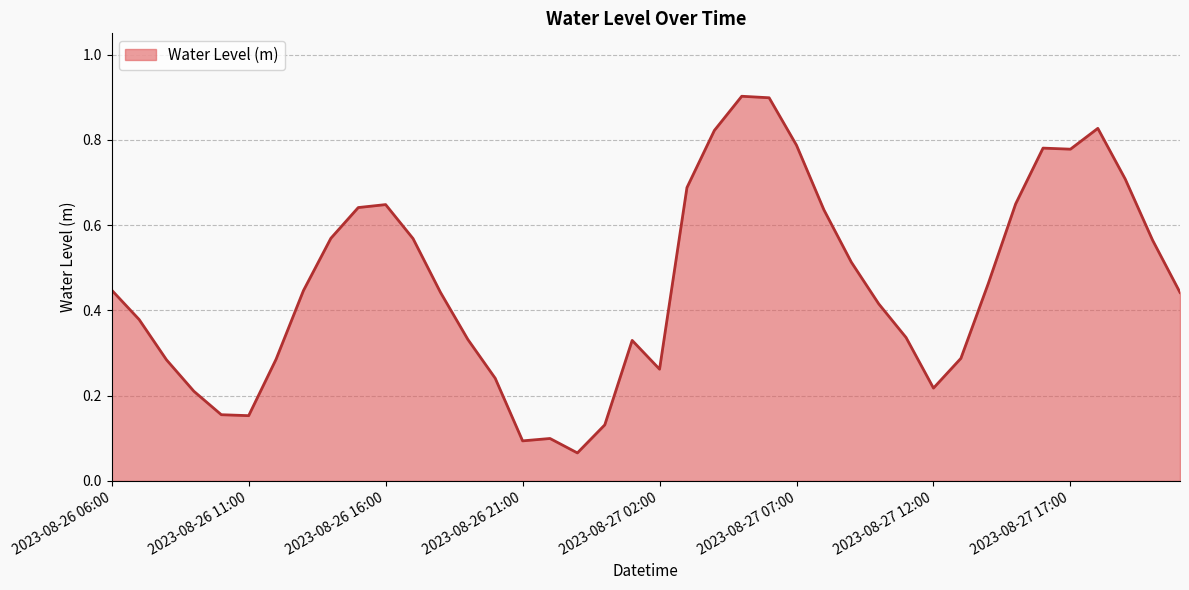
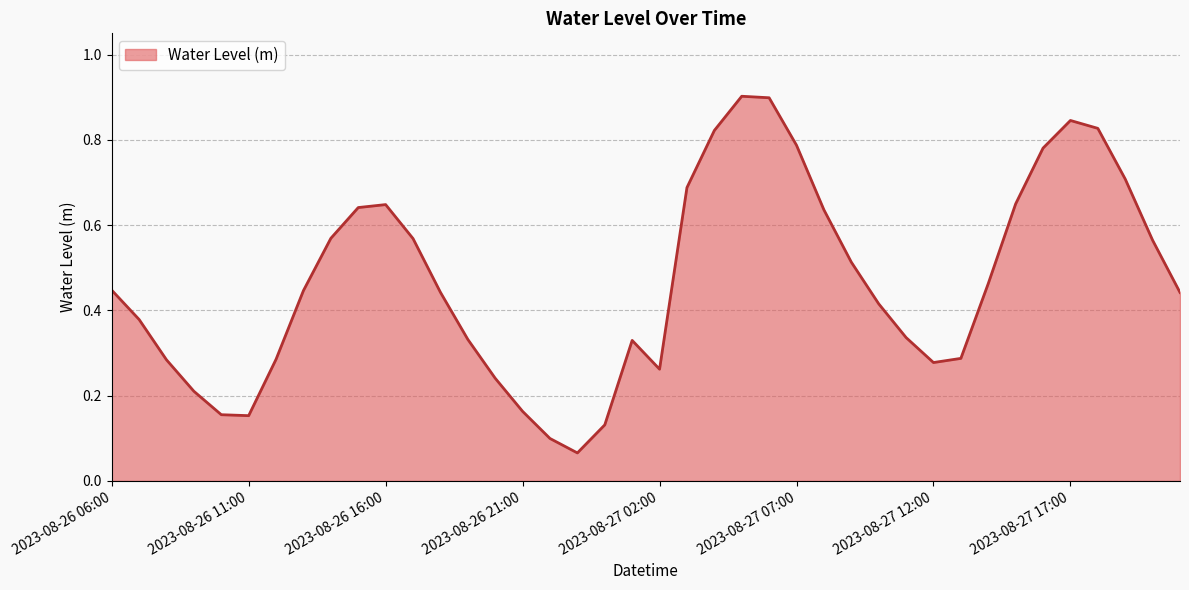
2023-08-26 21:00: 0.09 -> 0.16
2023-08-27 12:00: 0.22 -> 0.28
2023-08-27 17:00: 0.78 -> 0.85
